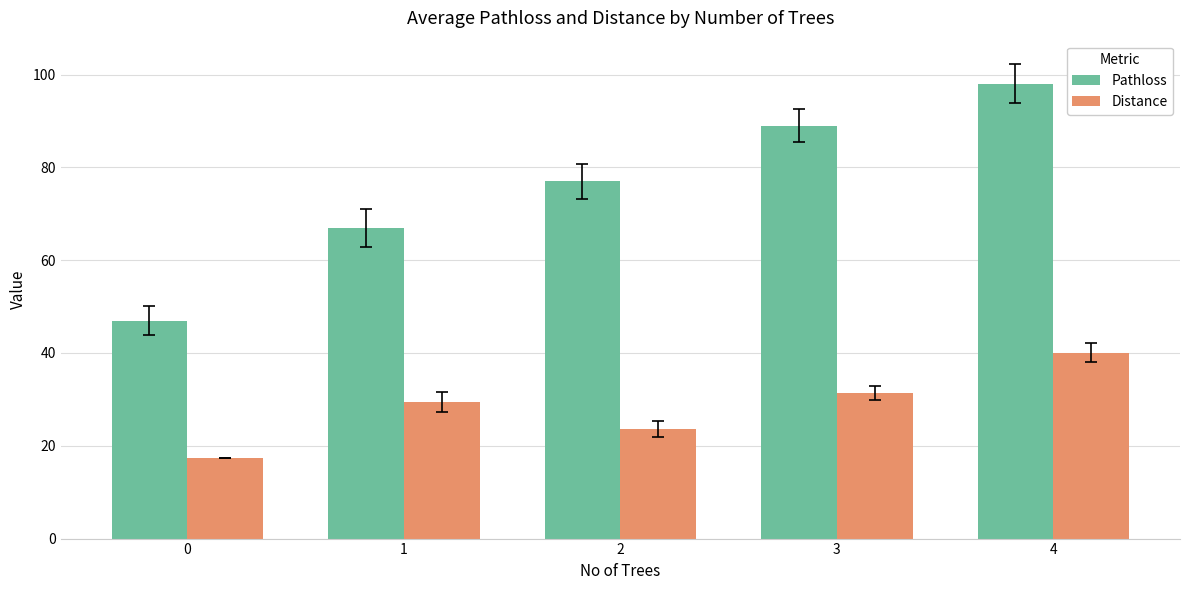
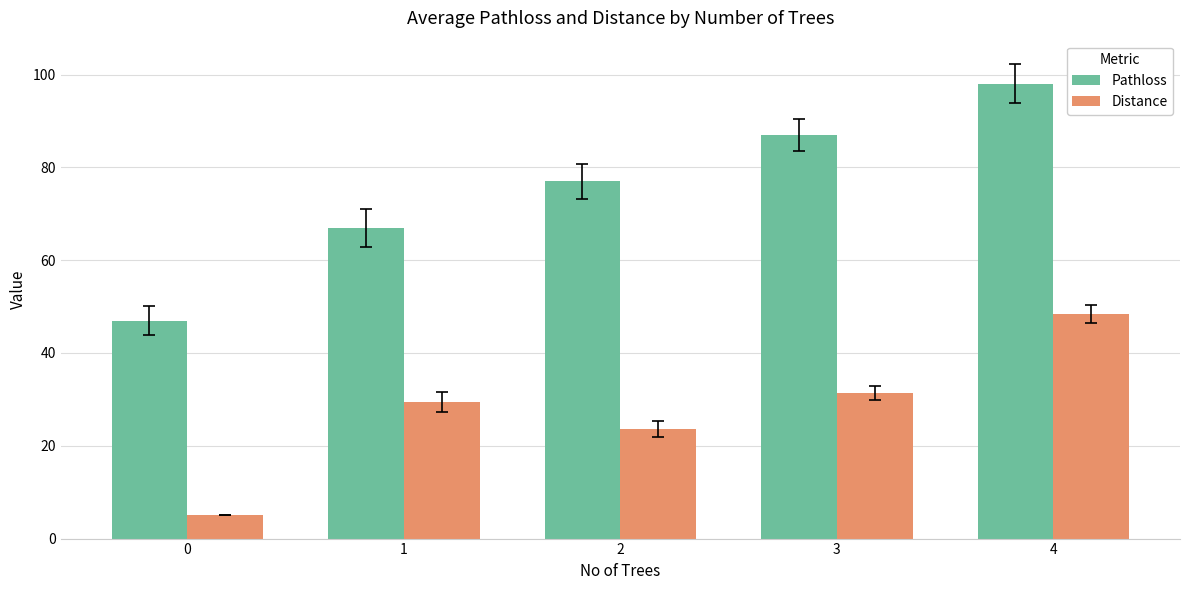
Distance, 0: 17 -> 5
Pathloss, 3: 89 -> 87
Distance, 4: 40 -> 48
